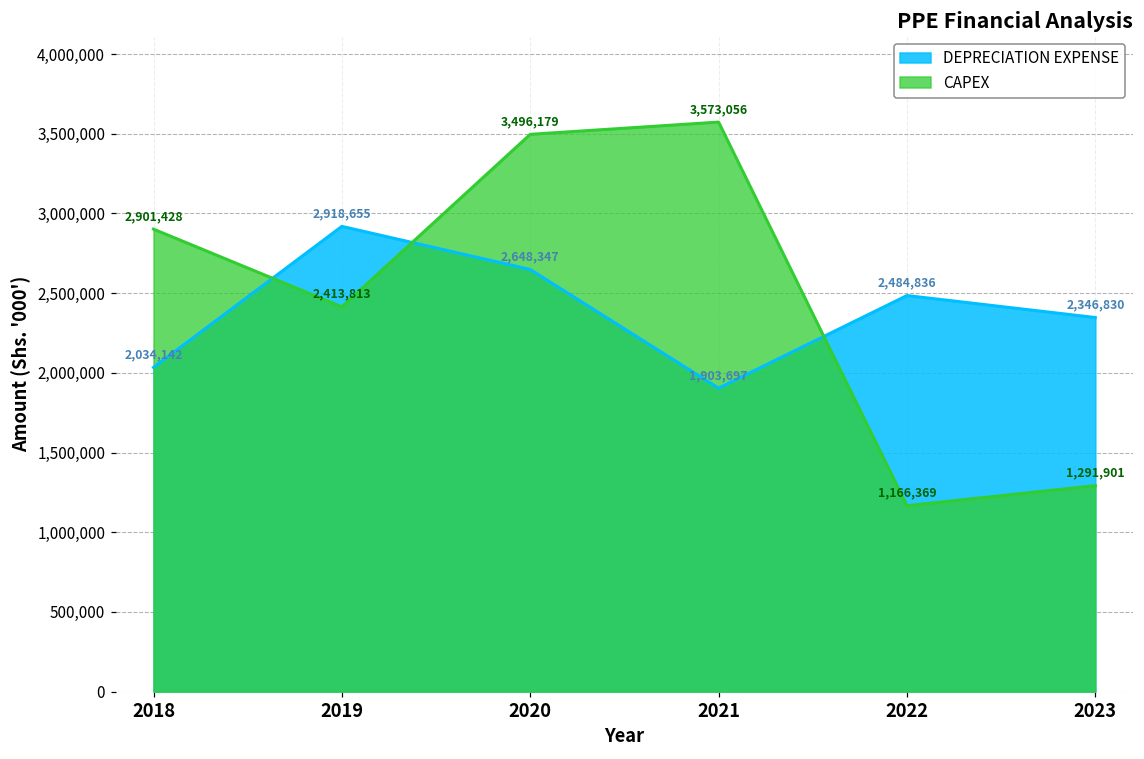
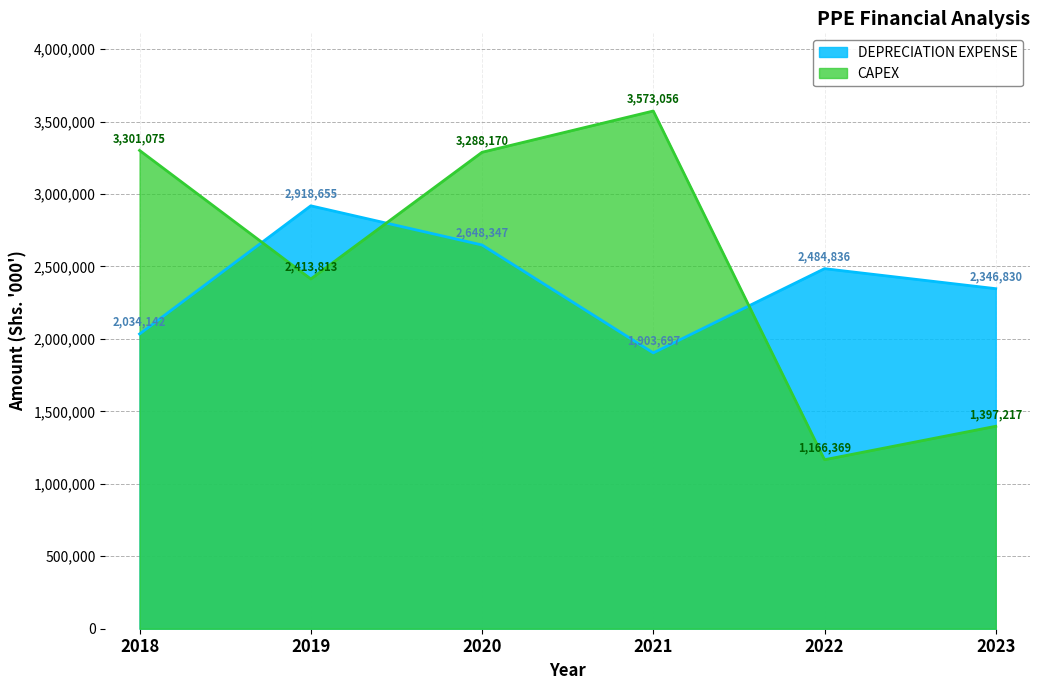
CAPEX, 2018: 2,901,428 -> 3,301,075
CAPEX, 2020: 3,496,179 -> 3,288,170
CAPEX, 2023: 1,291,901 -> 1,397,217
